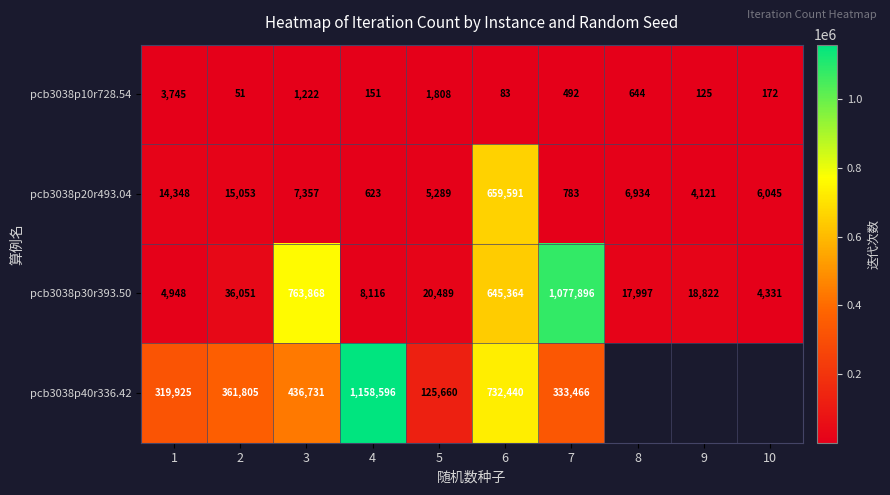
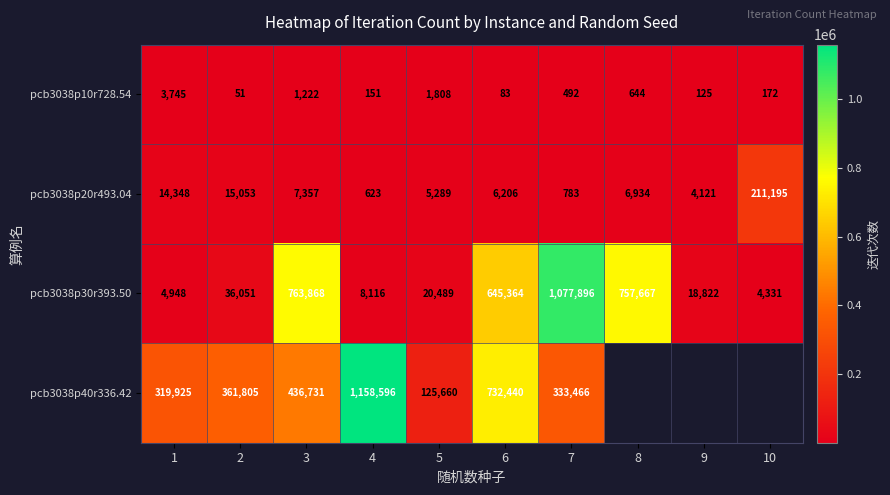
pcb3038p20r493.04, 6: 659,591 -> 6,206
pcb3038p20r493.04, 10: 6,045 -> 211,195
pcb3038p30r393.50, 8: 17,997 -> 757,667
